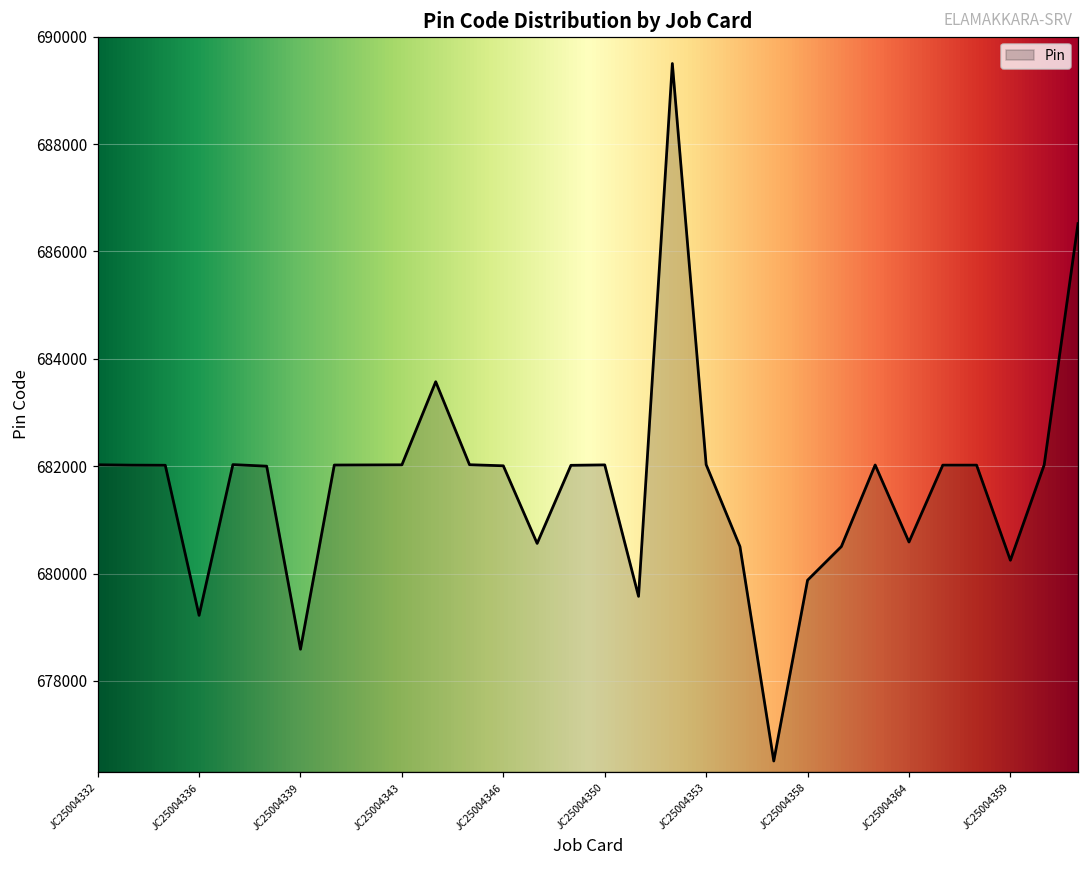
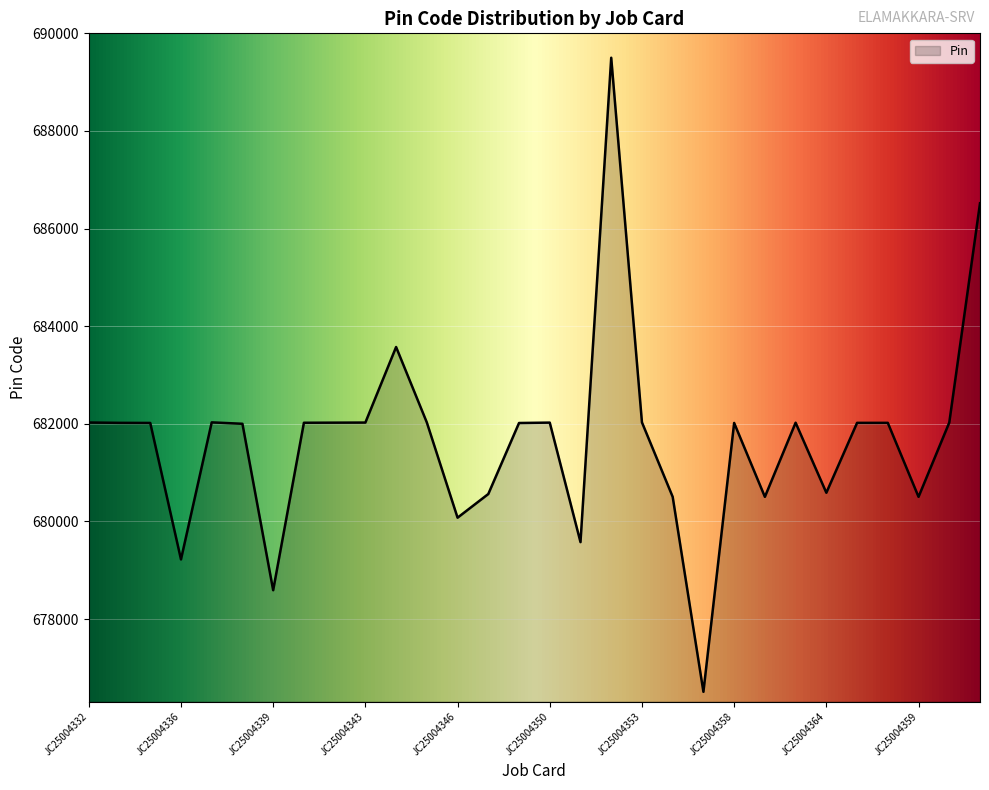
JC25004346: 682000 -> 680100
JC25004358: 679900 -> 682000
JC25004359: 680200 -> 680500
